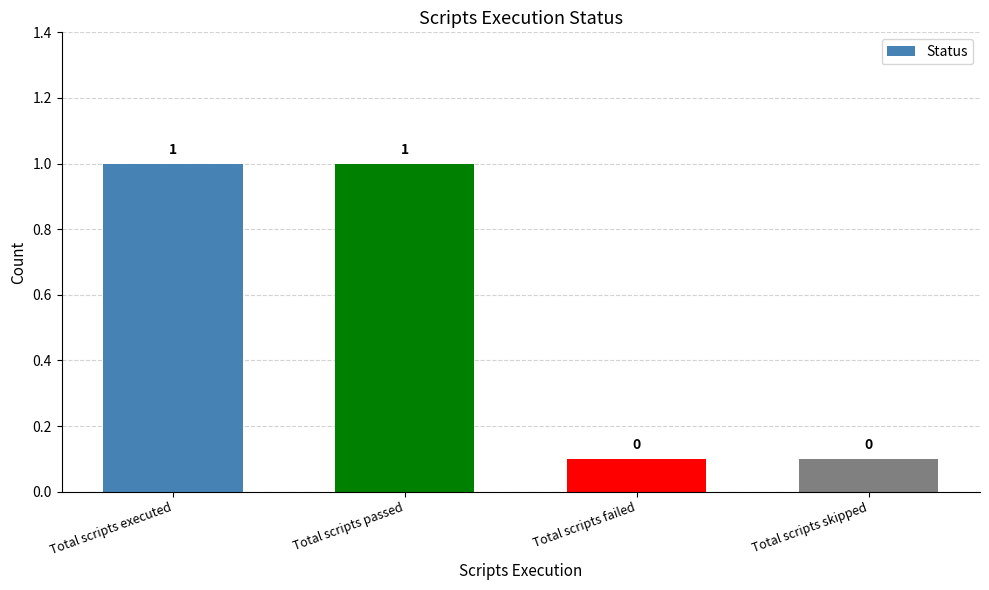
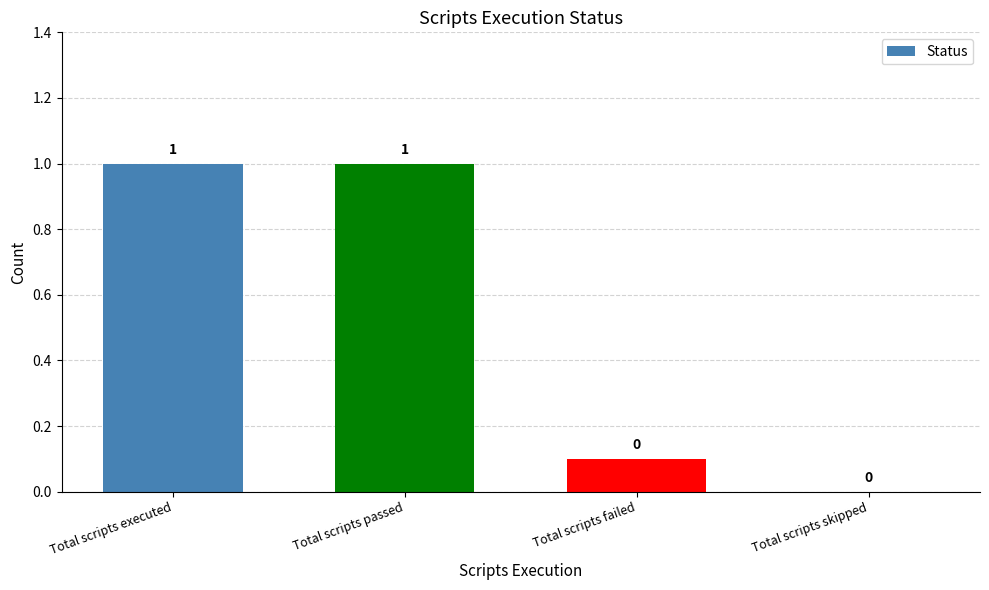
Total scripts skipped: 0.1 -> 0.0
